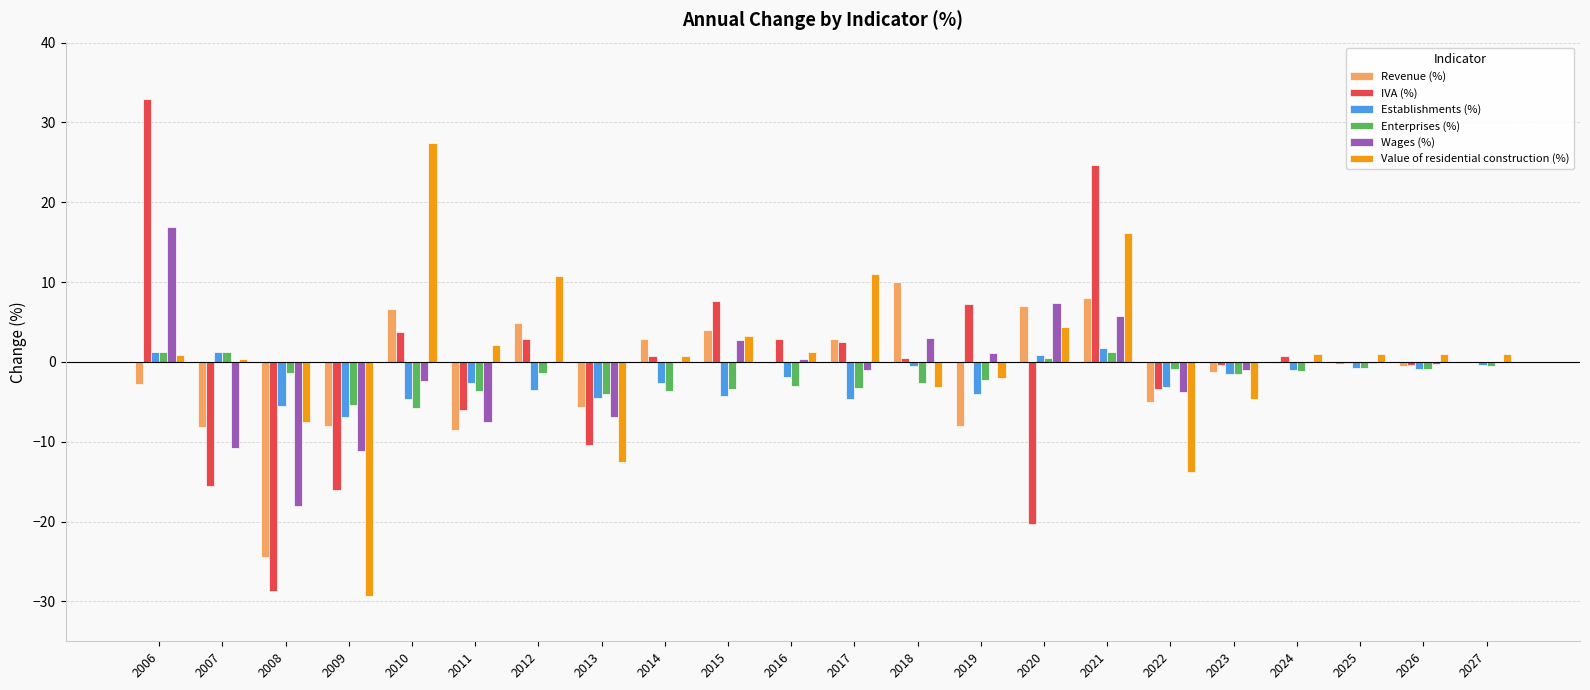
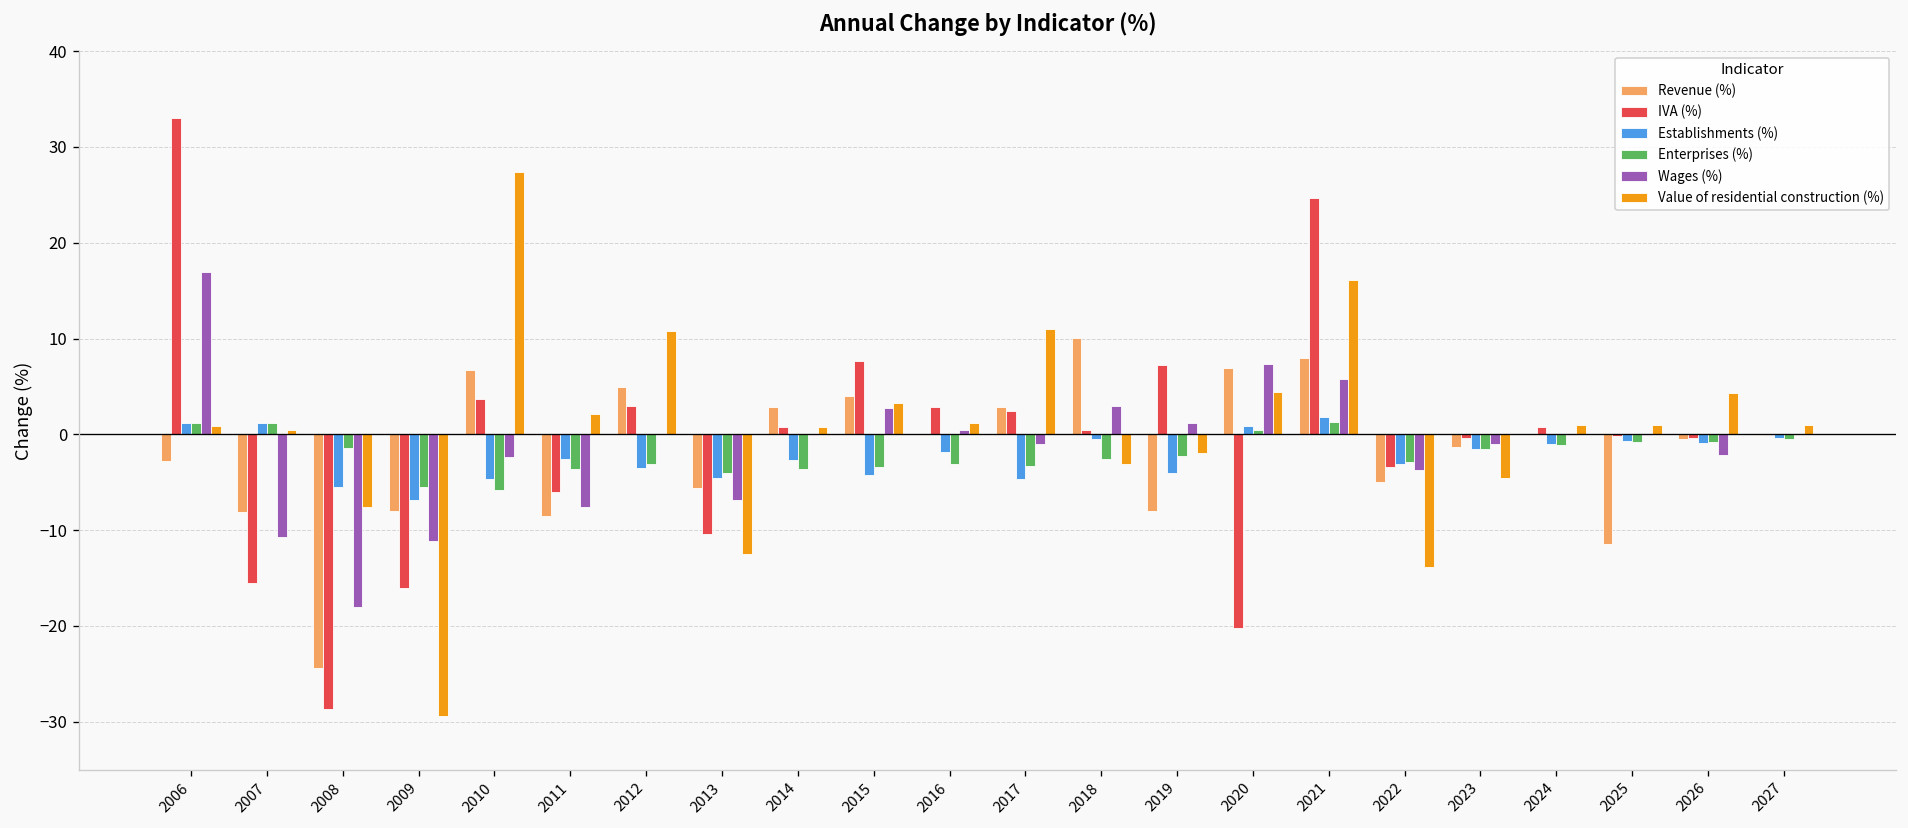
Enterprises (%), 2012: -1 -> -3
Enterprises (%), 2022: -1 -> -3
Revenue (%), 2025: 0 -> -11
Wages (%), 2026: 0 -> -2
Value of residential construction (%), 2026: 1 -> 4
